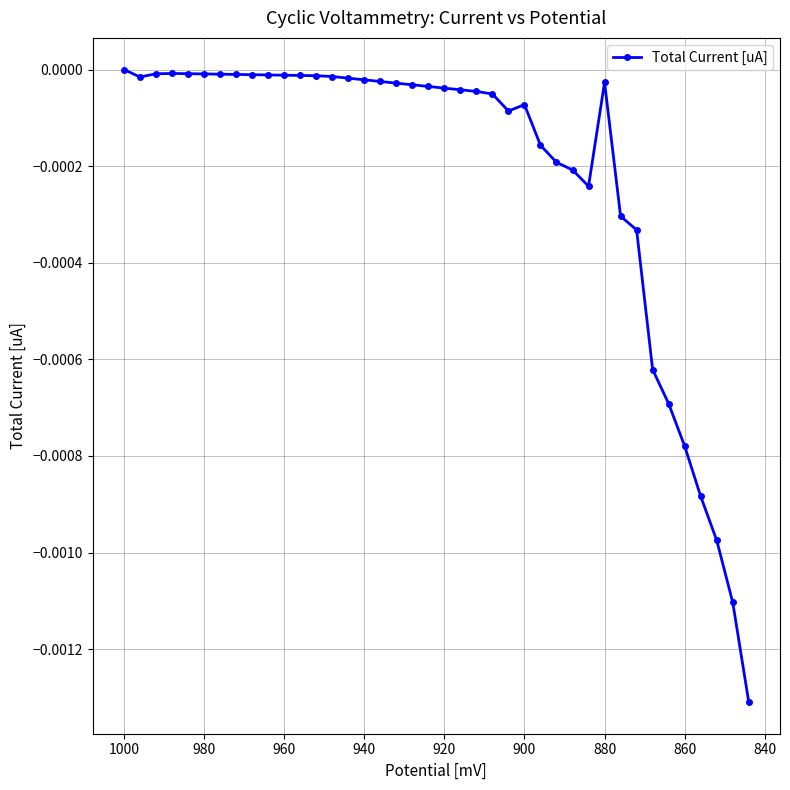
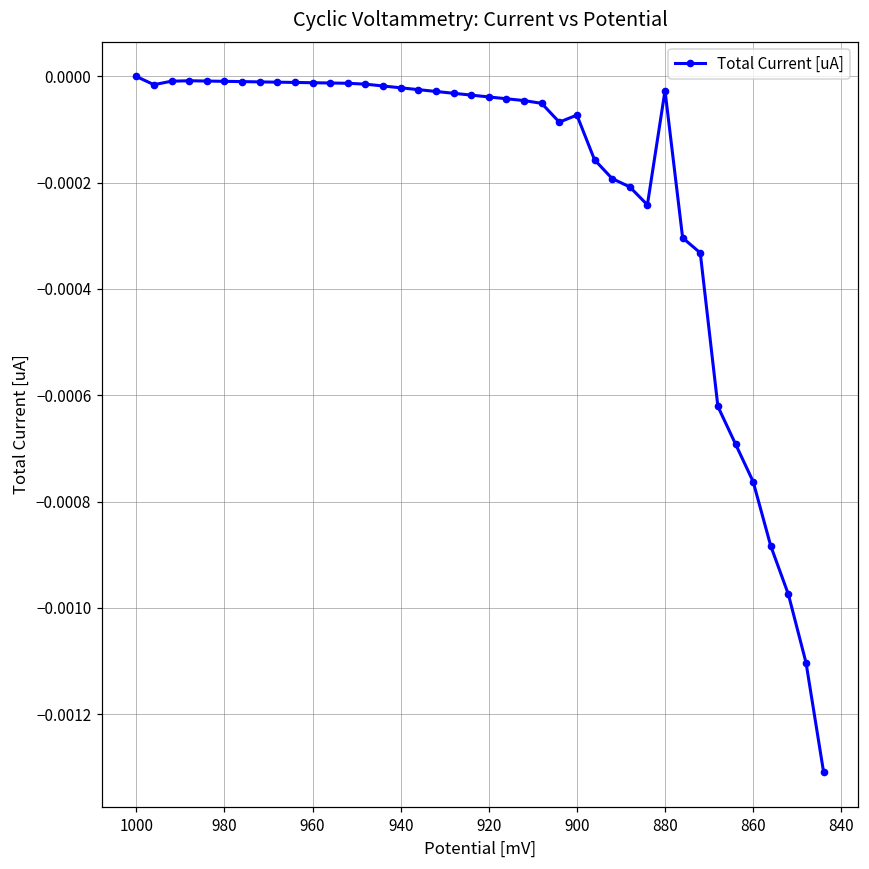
860: -0.00078 -> -0.00076
